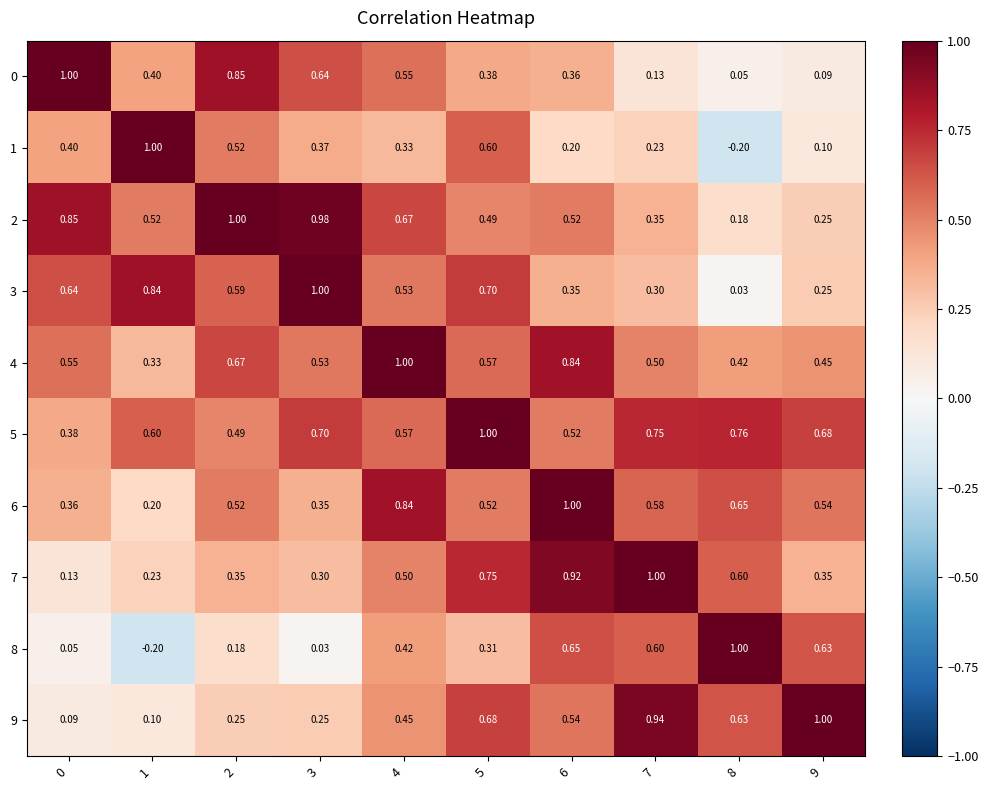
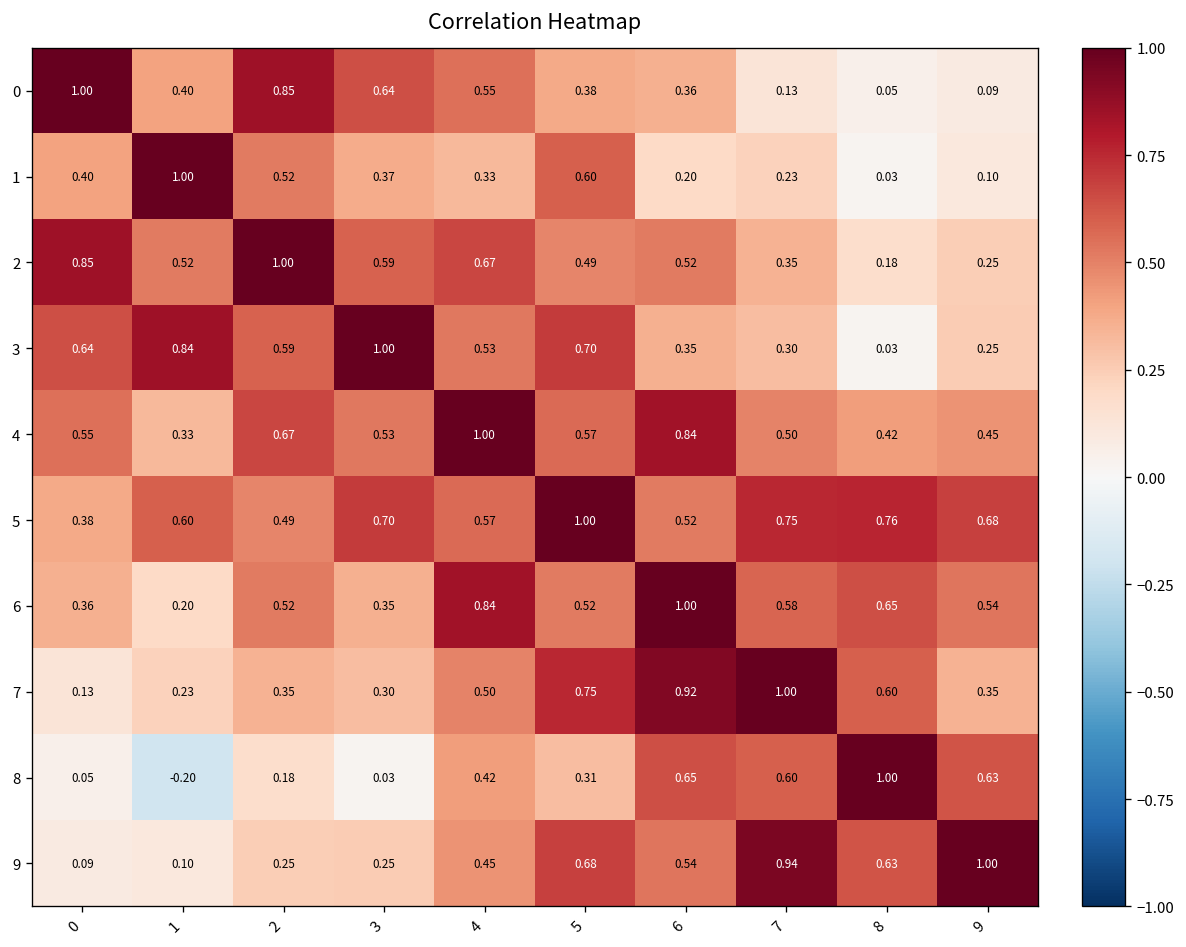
1, 8: -0.20 -> 0.03
2, 3: 0.98 -> 0.59
